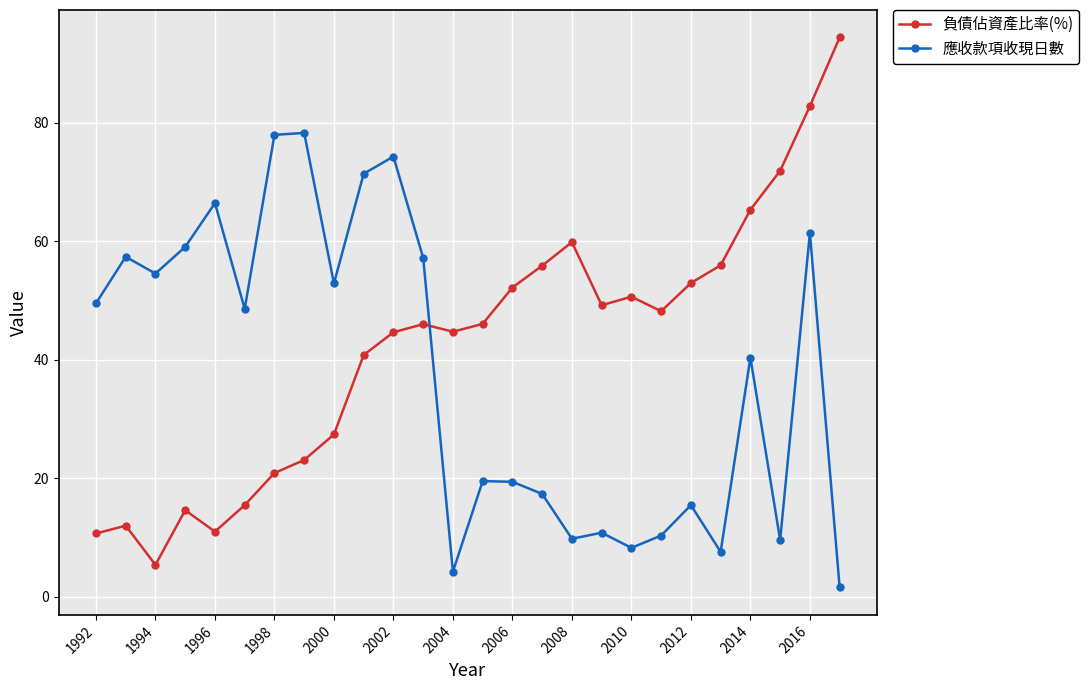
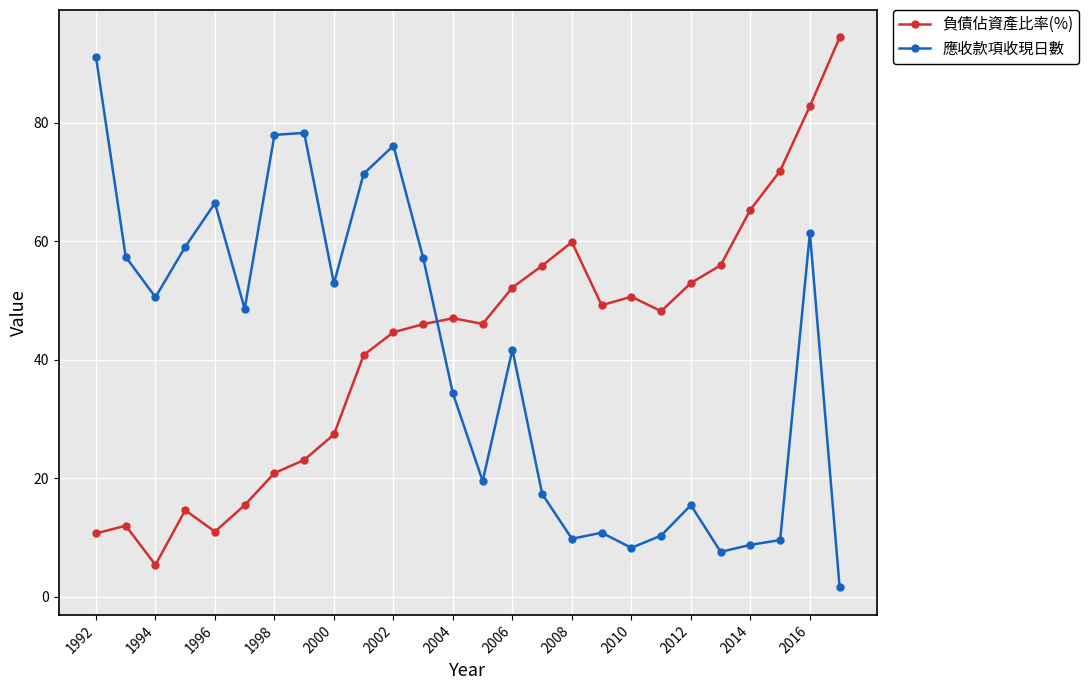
應收款項收現日數, 1992: 50 -> 91
應收款項收現日數, 1994: 55 -> 51
應收款項收現日數, 2002: 74 -> 76
負債佔資產比率(%), 2004: 45 -> 47
應收款項收現日數, 2004: 4 -> 34
應收款項收現日數, 2006: 19 -> 42
應收款項收現日數, 2014: 40 -> 9
